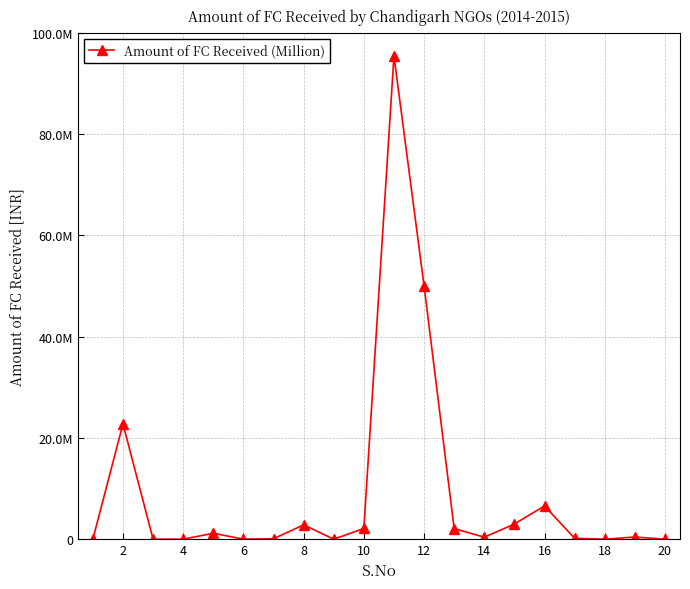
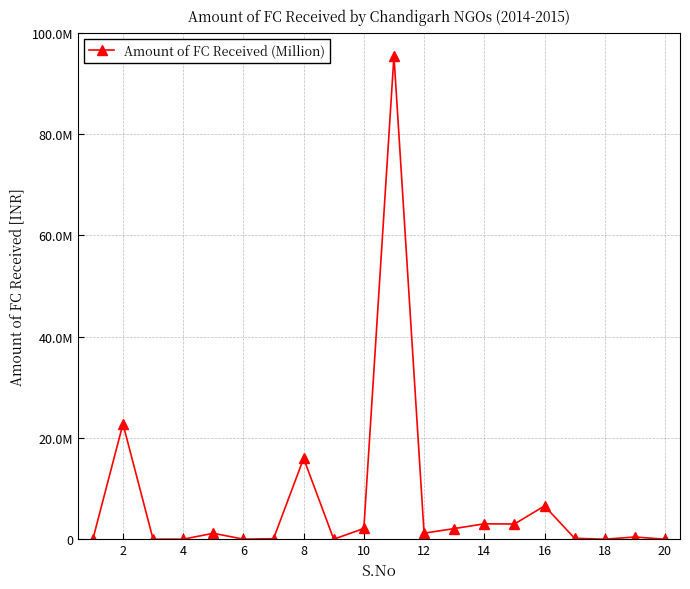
8: 3000000 -> 16000000
12: 50000000 -> 1000000
14: 0 -> 3000000
